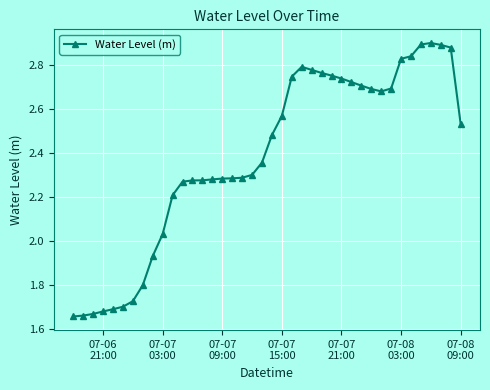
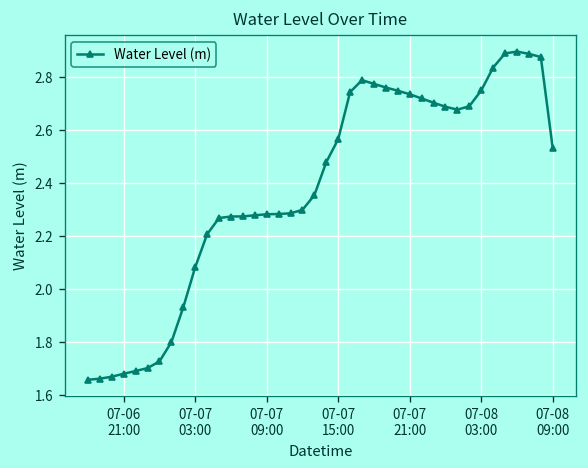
07-07 03:00: 2.03 -> 2.08
07-08 03:00: 2.83 -> 2.75
